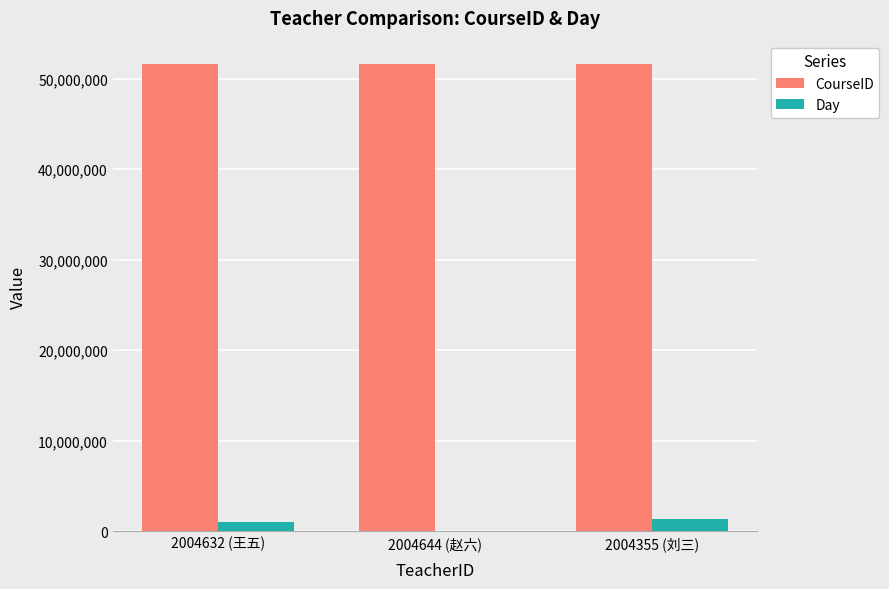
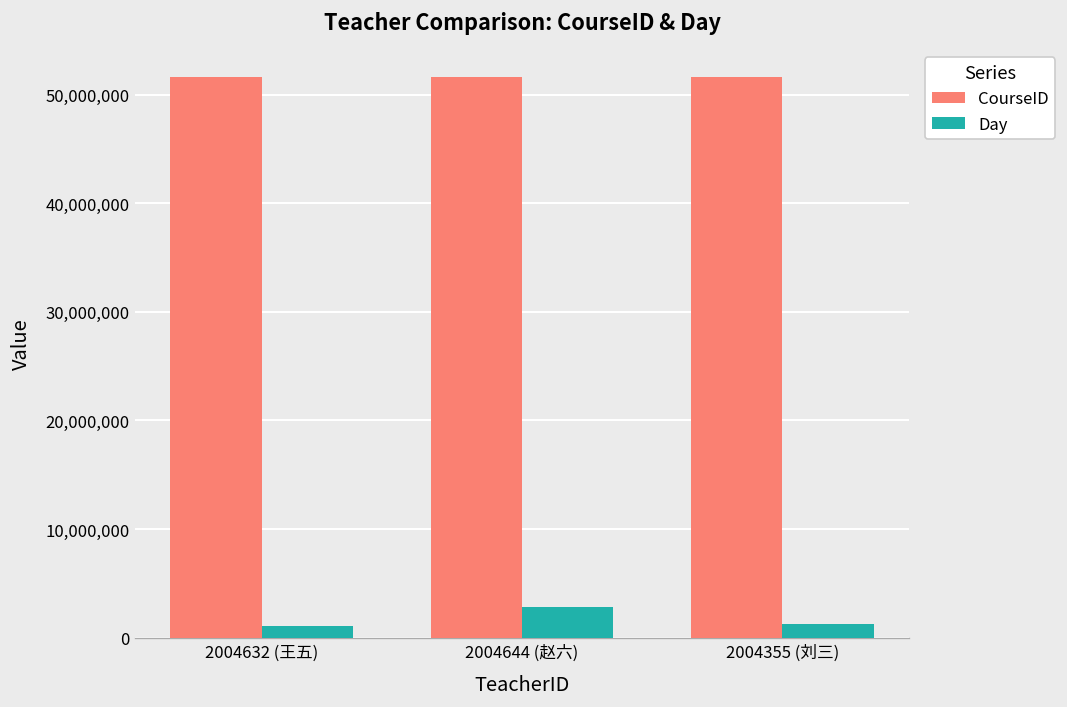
Day, 2004644 (赵六): 0 -> 3,000,000
